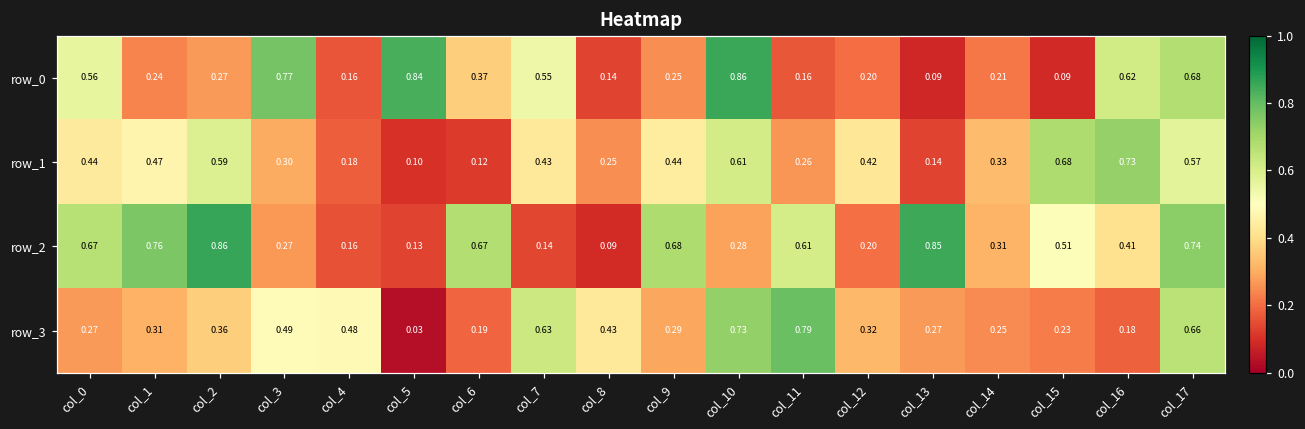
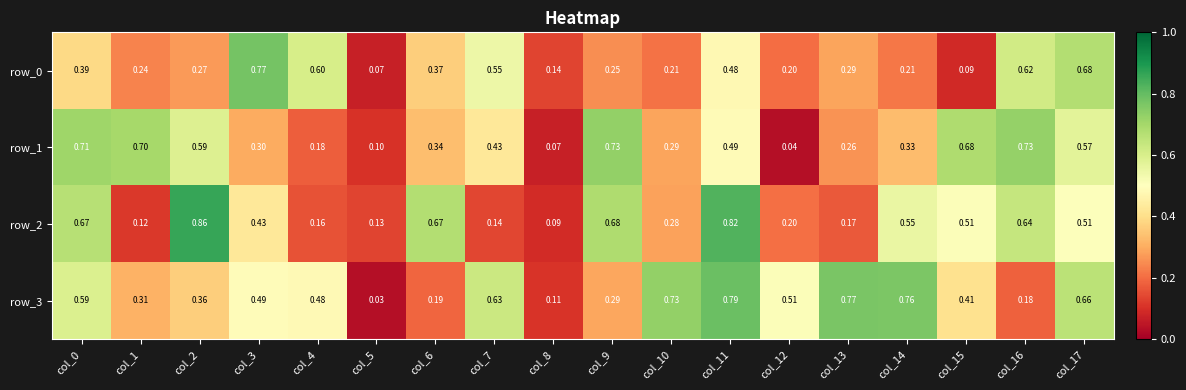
row_0, col_0: 0.56 -> 0.39
row_0, col_4: 0.16 -> 0.60
row_0, col_5: 0.84 -> 0.07
row_0, col_10: 0.86 -> 0.21
row_0, col_11: 0.16 -> 0.48
row_0, col_13: 0.09 -> 0.29
row_1, col_0: 0.44 -> 0.71
row_1, col_1: 0.47 -> 0.70
row_1, col_6: 0.12 -> 0.34
row_1, col_8: 0.25 -> 0.07
row_1, col_9: 0.44 -> 0.73
row_1, col_10: 0.61 -> 0.29
row_1, col_11: 0.26 -> 0.49
row_1, col_12: 0.42 -> 0.04
row_1, col_13: 0.14 -> 0.26
row_2, col_1: 0.76 -> 0.12
row_2, col_3: 0.27 -> 0.43
row_2, col_11: 0.61 -> 0.82
row_2, col_13: 0.85 -> 0.17
row_2, col_14: 0.31 -> 0.55
row_2, col_16: 0.41 -> 0.64
row_2, col_17: 0.74 -> 0.51
row_3, col_0: 0.27 -> 0.59
row_3, col_8: 0.43 -> 0.11
row_3, col_12: 0.32 -> 0.51
row_3, col_13: 0.27 -> 0.77
row_3, col_14: 0.25 -> 0.76
row_3, col_15: 0.23 -> 0.41
